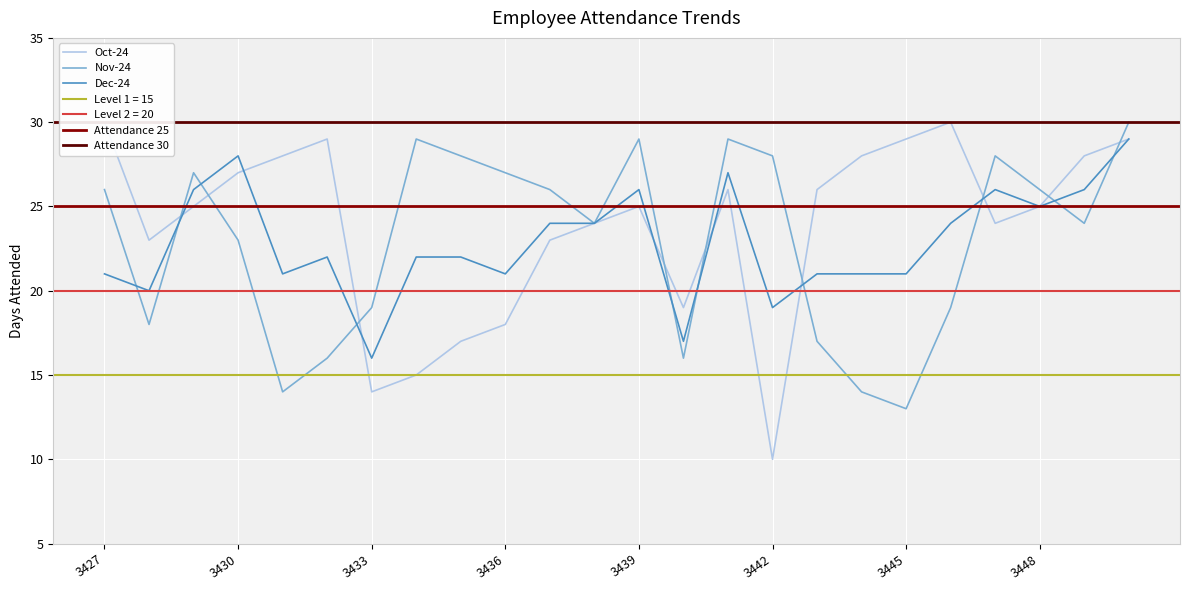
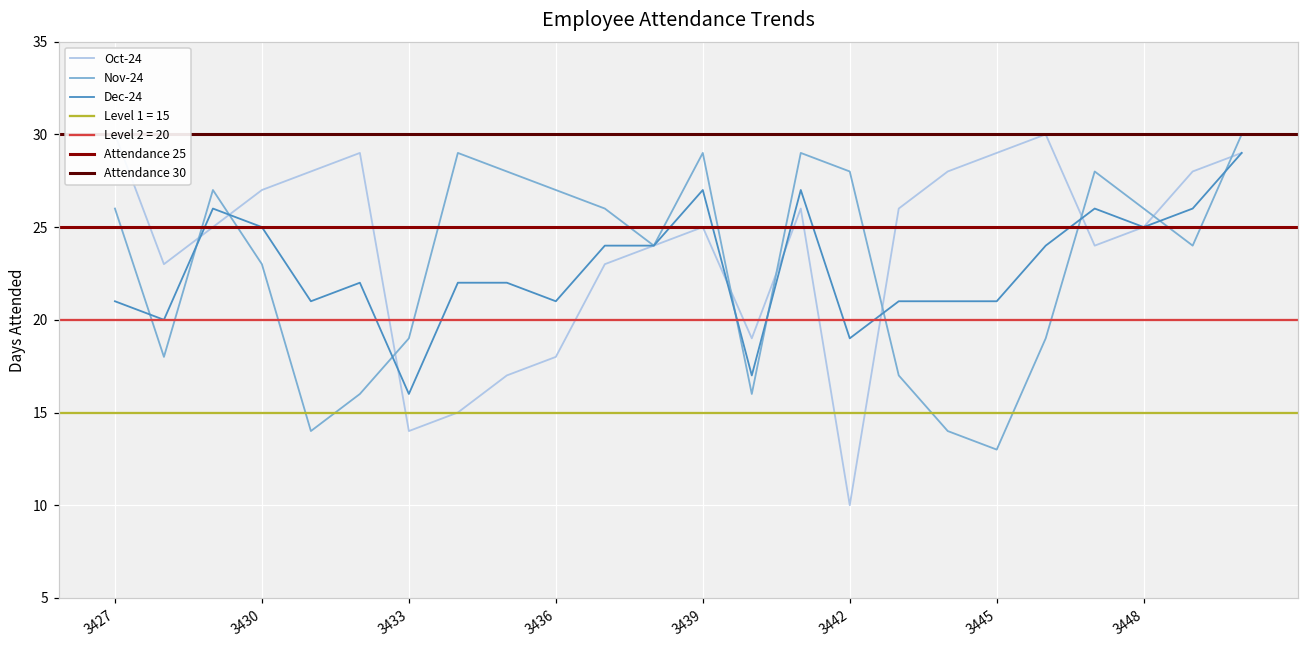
Dec-24, 3430: 28 -> 25
Dec-24, 3439: 26 -> 27
